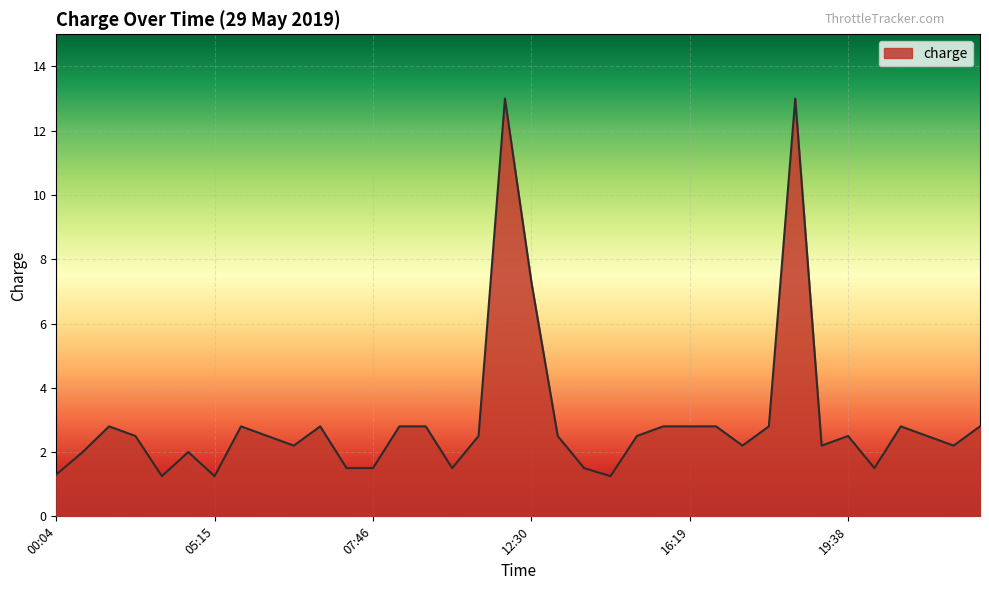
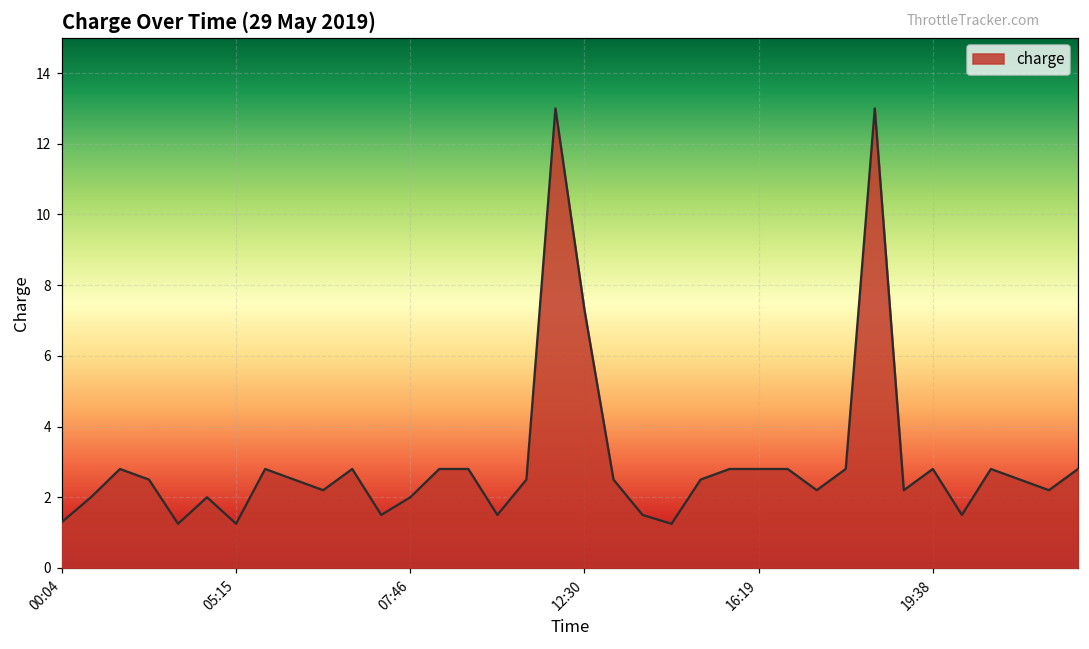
07:46: 1.5 -> 2.0
19:38: 2.5 -> 2.8
